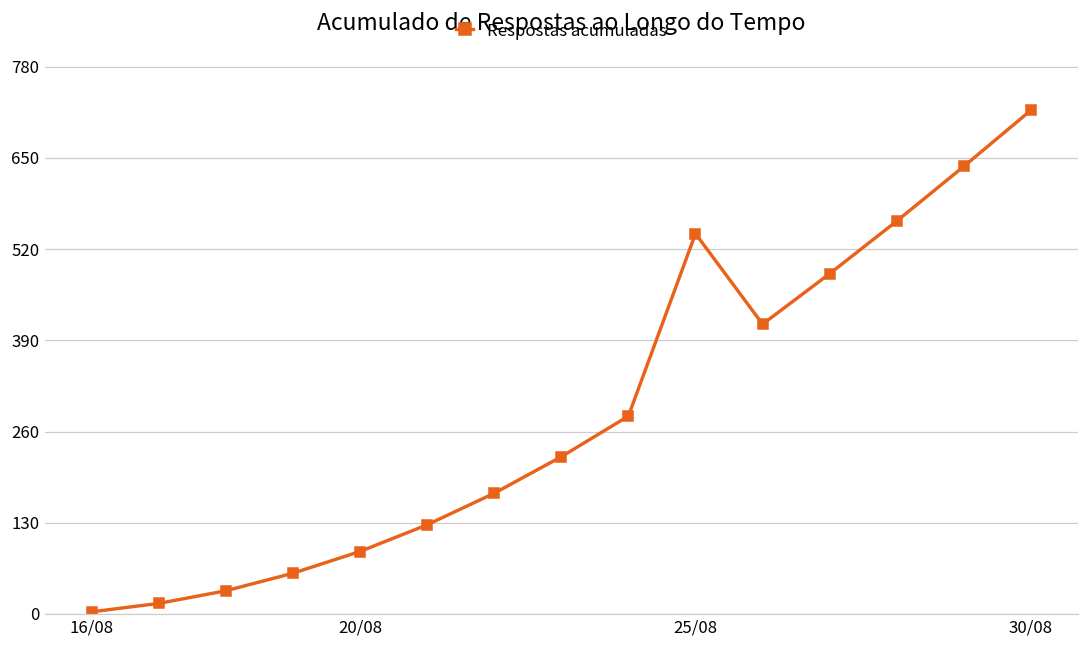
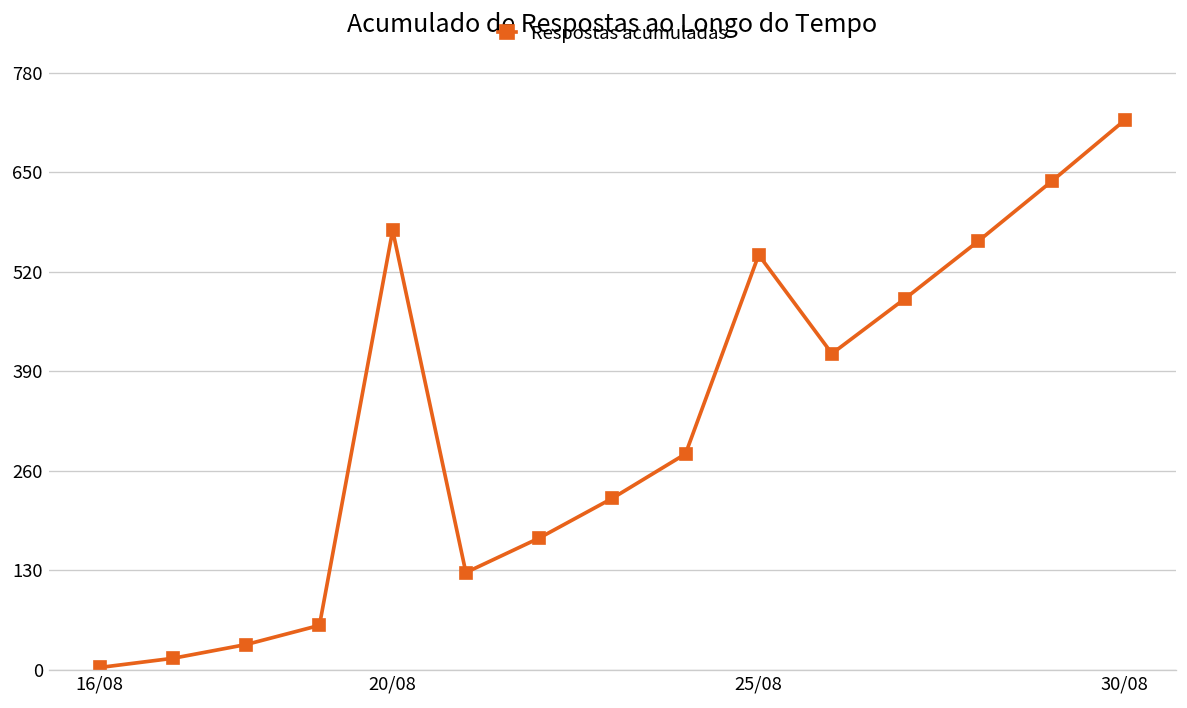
20/08: 90 -> 570
